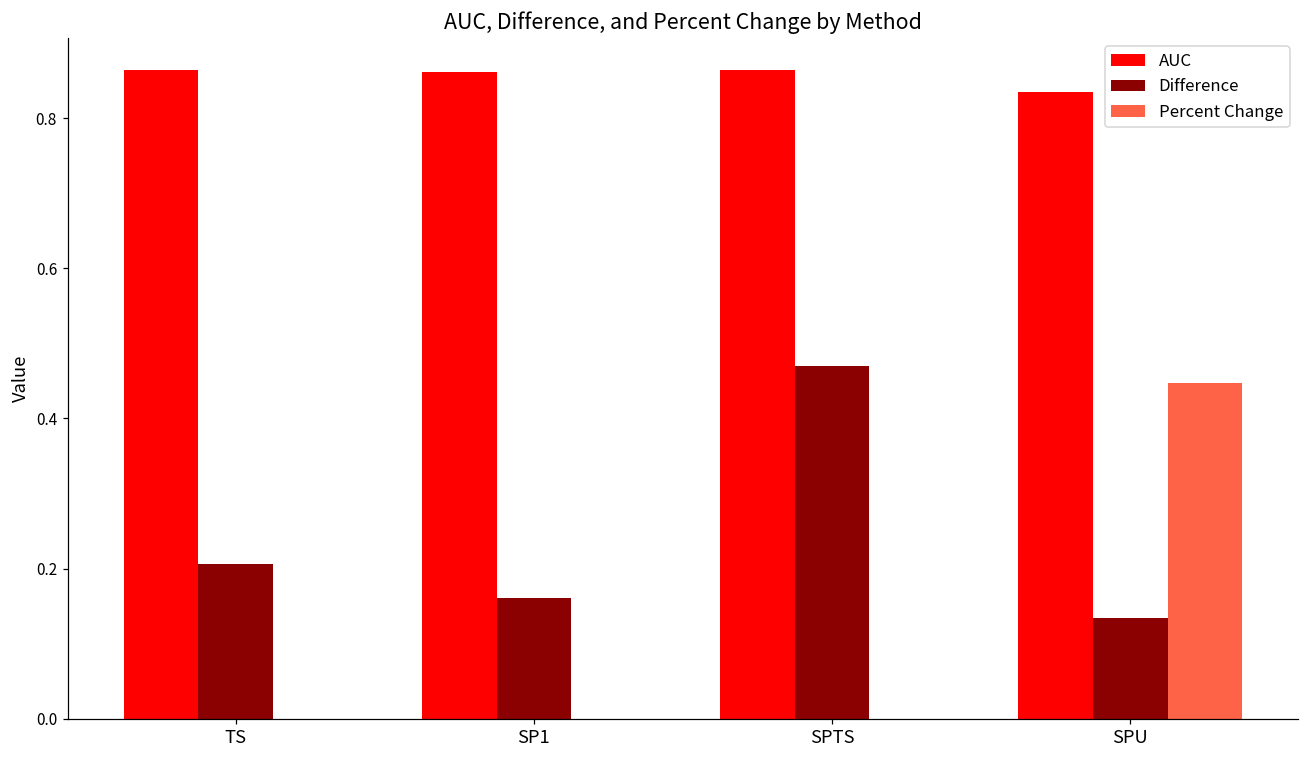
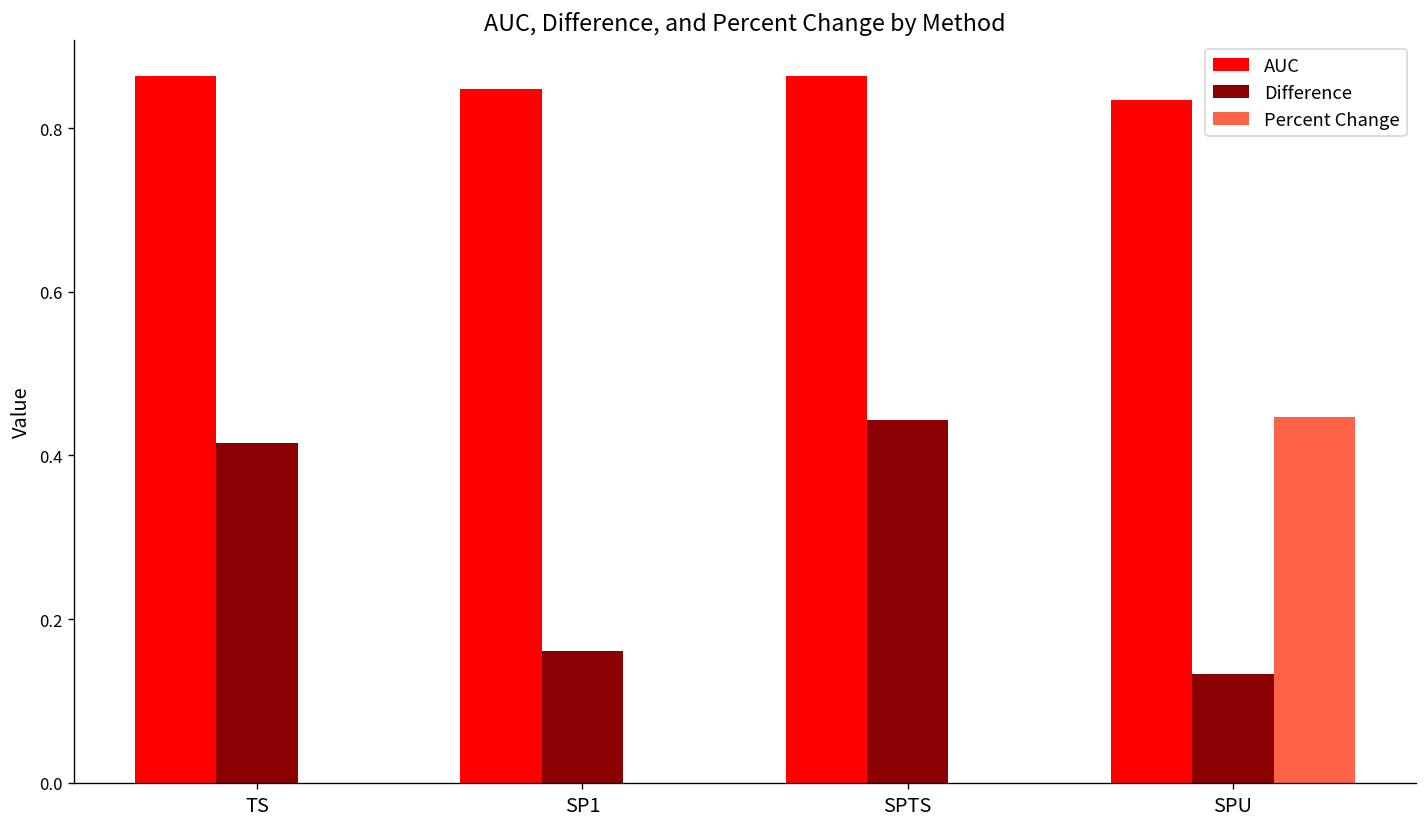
Difference, TS: 0.21 -> 0.42
AUC, SP1: 0.86 -> 0.85
Difference, SPTS: 0.47 -> 0.44
